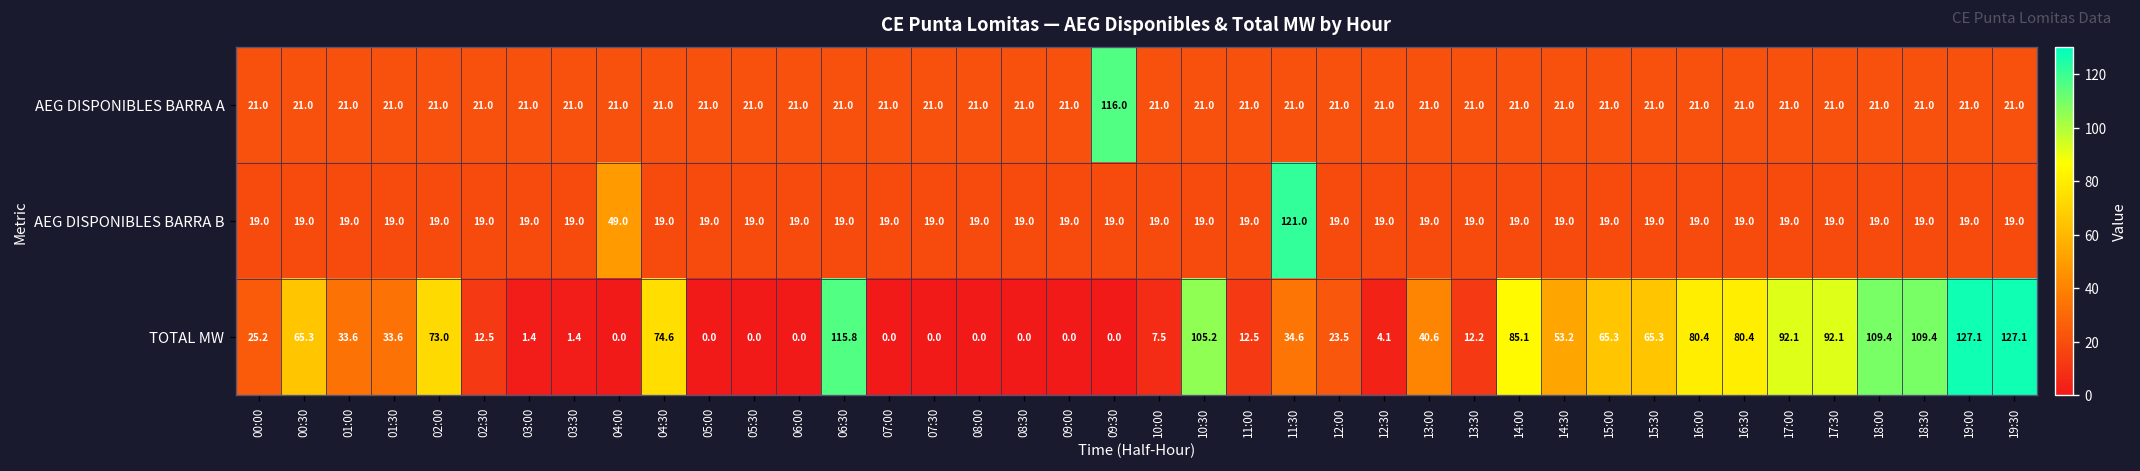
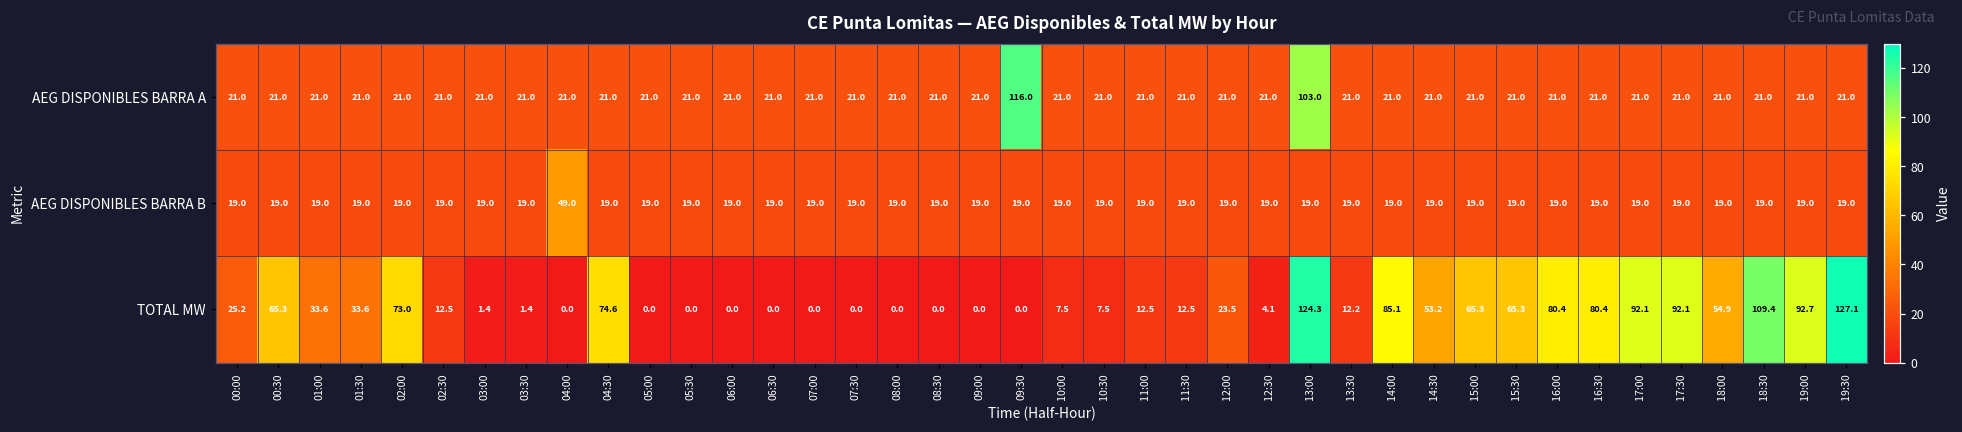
AEG DISPONIBLES BARRA A, 13:00: 21.0 -> 103.0
AEG DISPONIBLES BARRA B, 11:30: 121.0 -> 19.0
TOTAL MW, 06:30: 115.8 -> 0.0
TOTAL MW, 10:30: 105.2 -> 7.5
TOTAL MW, 11:30: 34.6 -> 12.5
TOTAL MW, 13:00: 40.6 -> 124.3
TOTAL MW, 18:00: 109.4 -> 54.9
TOTAL MW, 19:00: 127.1 -> 92.7
